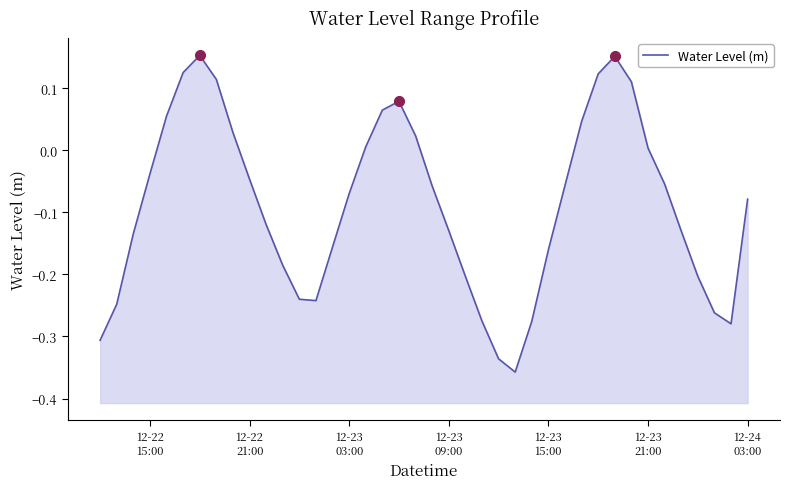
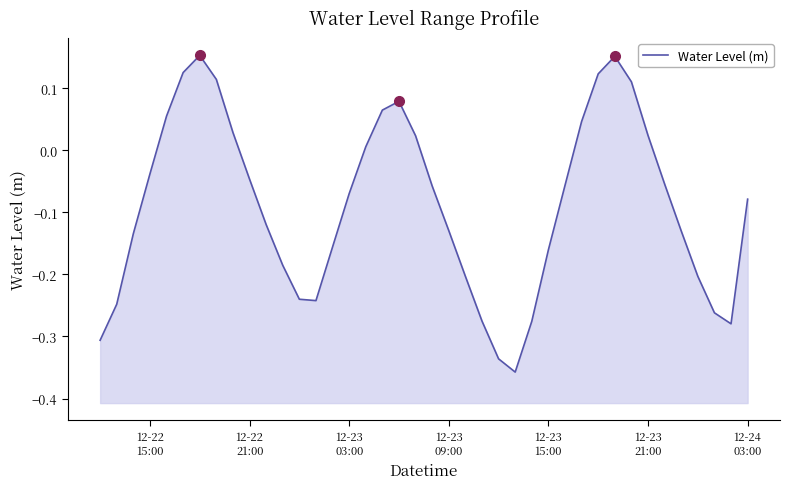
Water Level (m), 12-23 21:00: 0.00 -> 0.02
